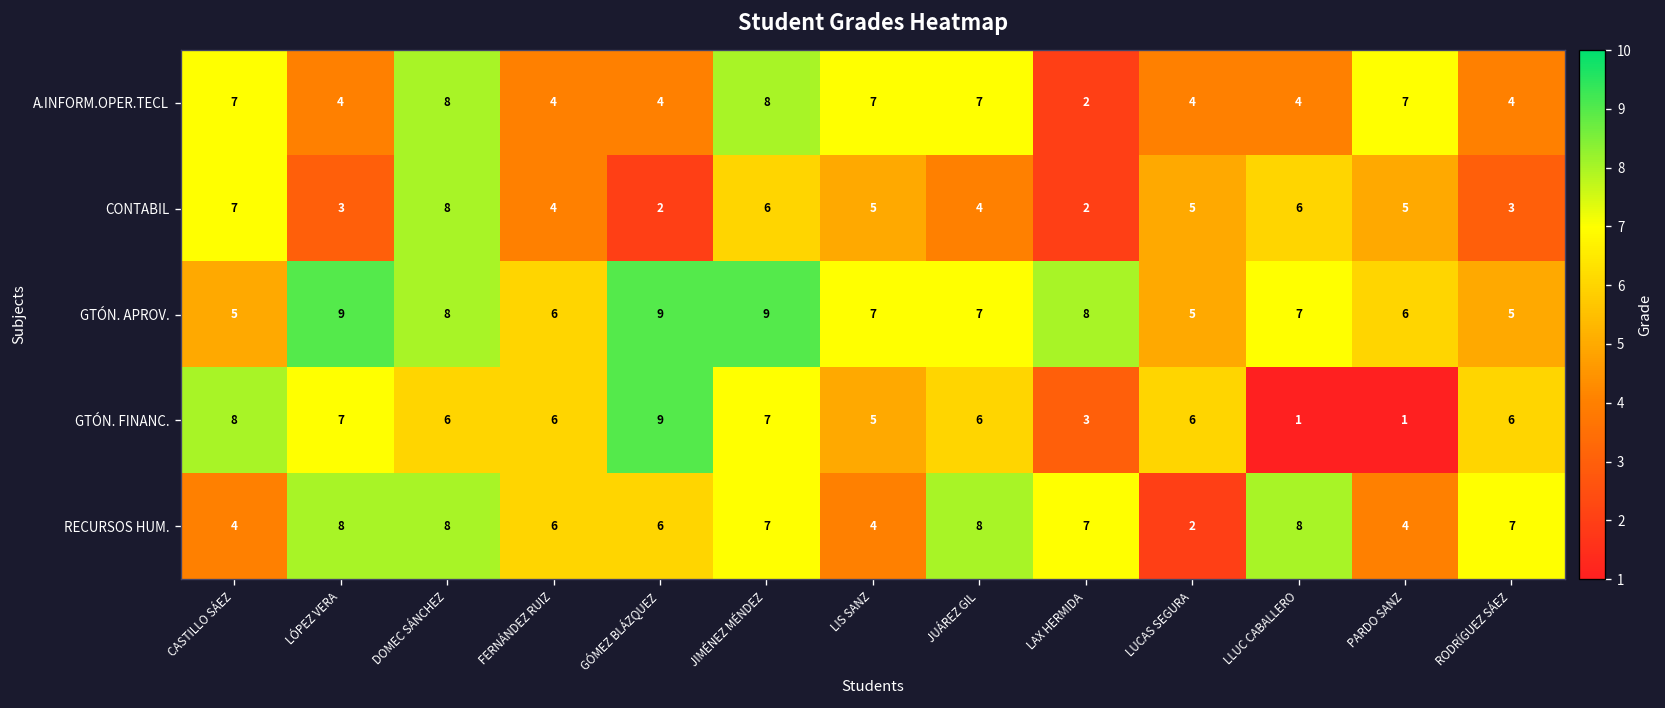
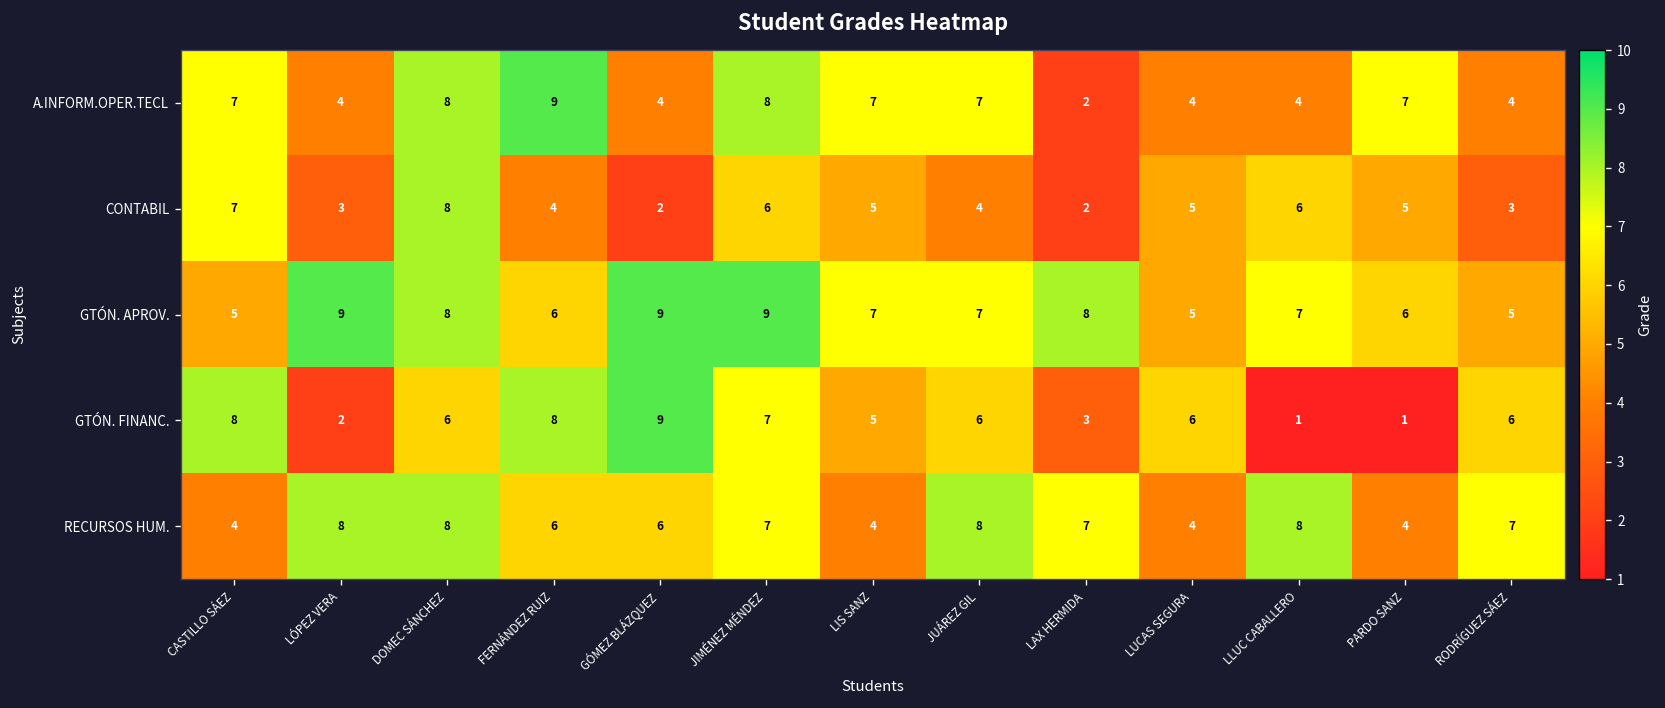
A.INFORM.OPER.TECL, FERNÁNDEZ RUIZ: 4 -> 9
GTÓN. FINANC., LÓPEZ VERA: 7 -> 2
GTÓN. FINANC., FERNÁNDEZ RUIZ: 6 -> 8
RECURSOS HUM., LUCAS SEGURA: 2 -> 4
